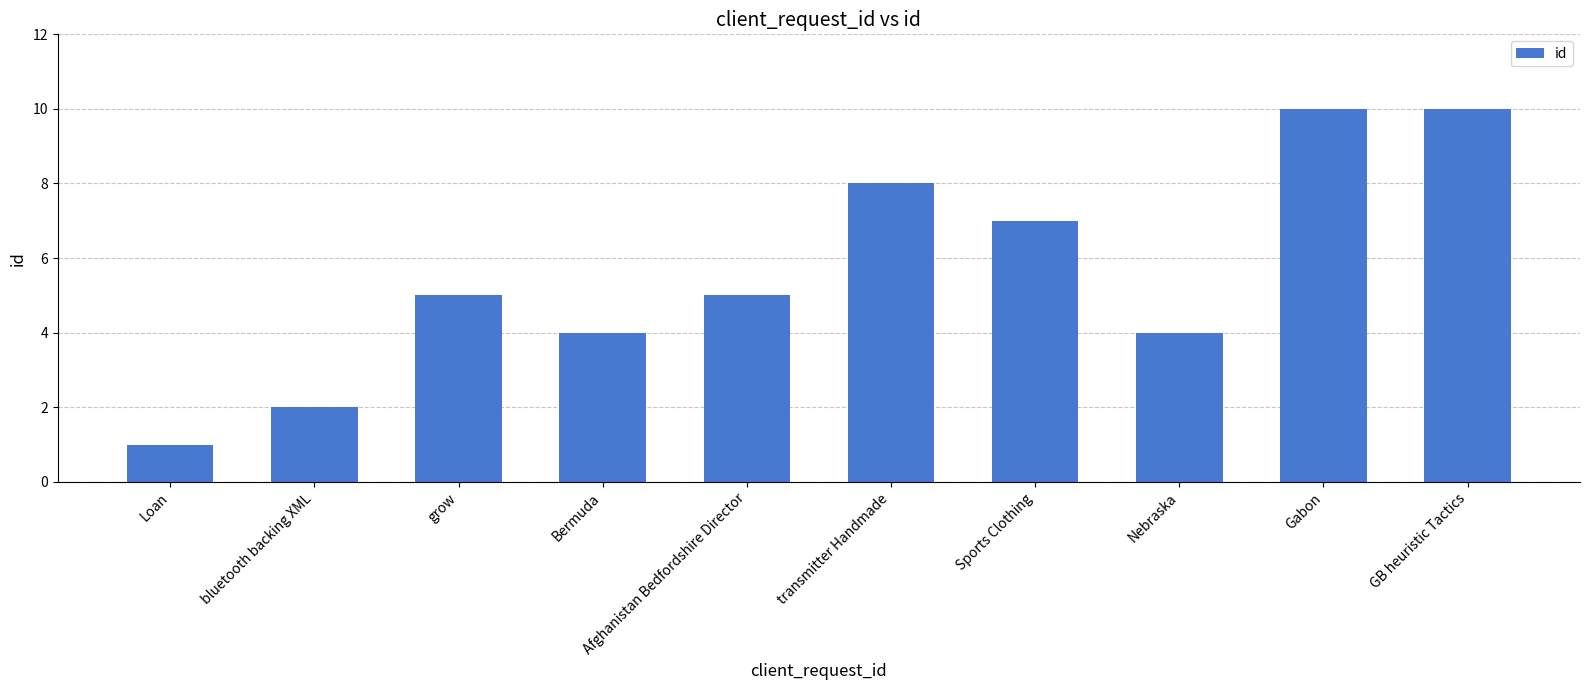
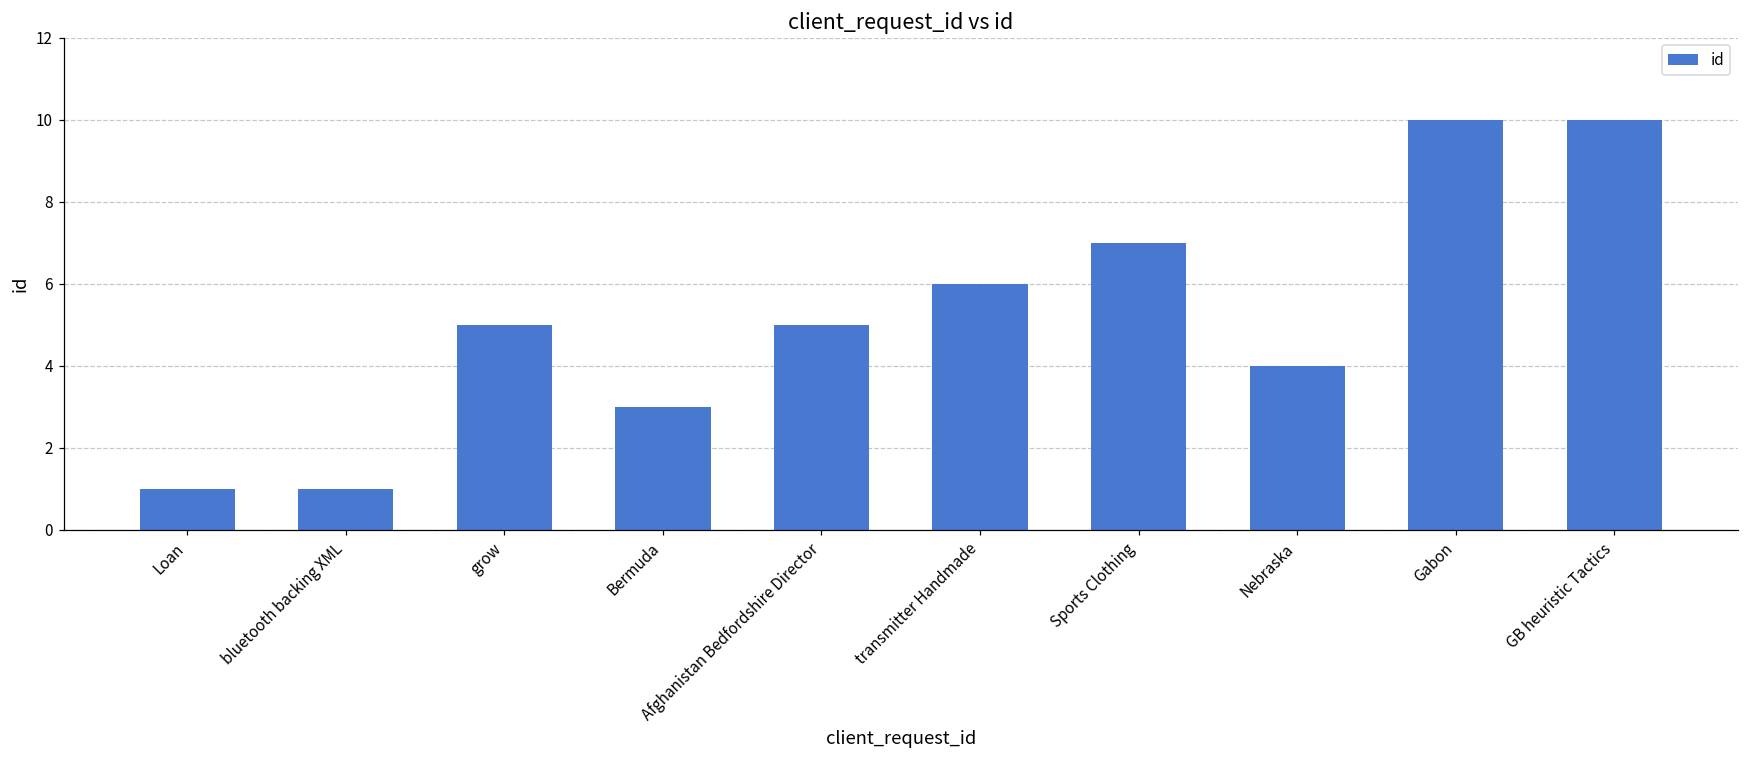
bluetooth backing XML: 2 -> 1
Bermuda: 4 -> 3
transmitter Handmade: 8 -> 6
